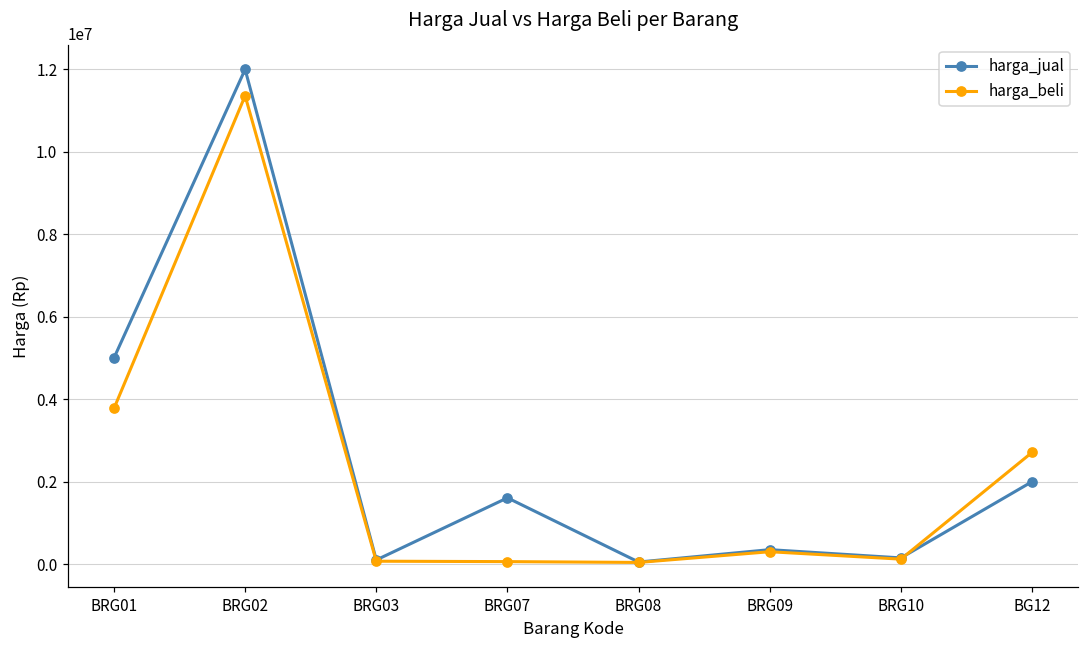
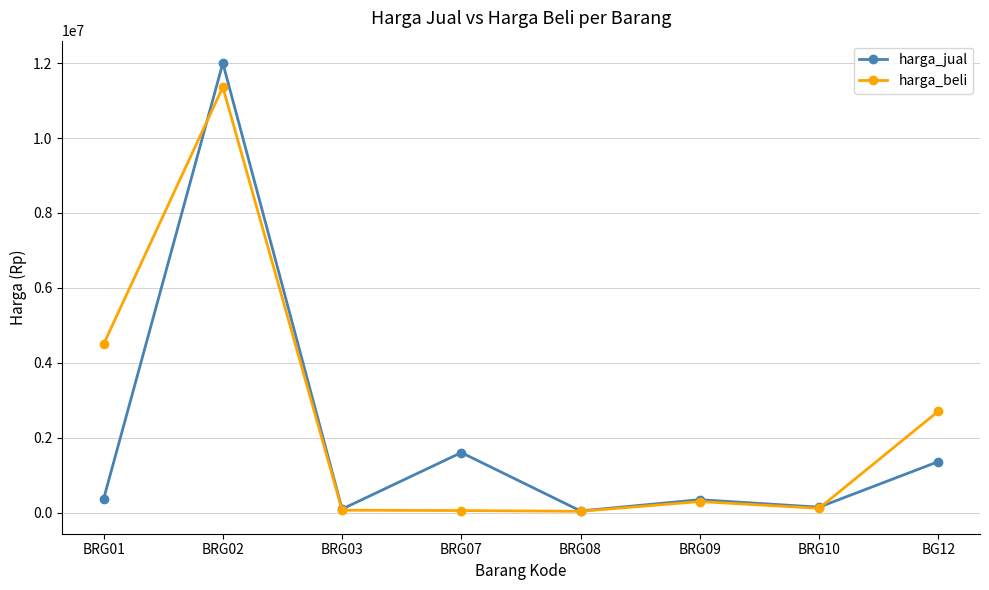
harga_jual, BRG01: 5000000 -> 400000
harga_beli, BRG01: 3800000 -> 4500000
harga_jual, BG12: 2000000 -> 1400000
